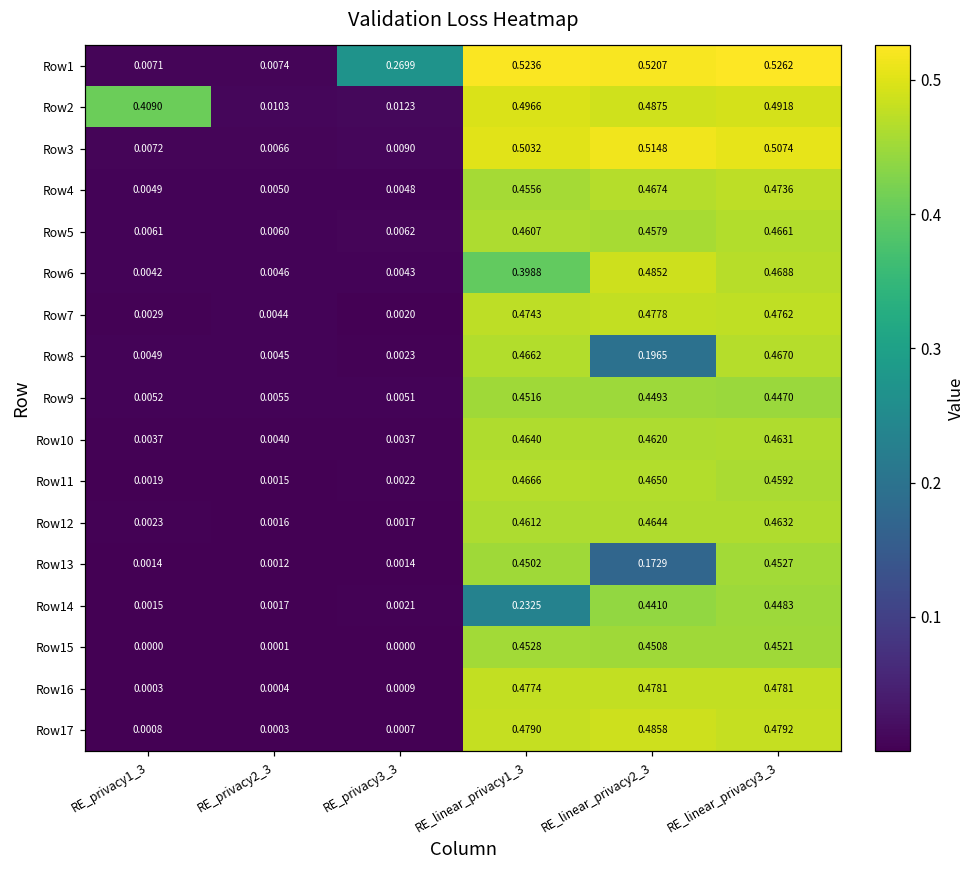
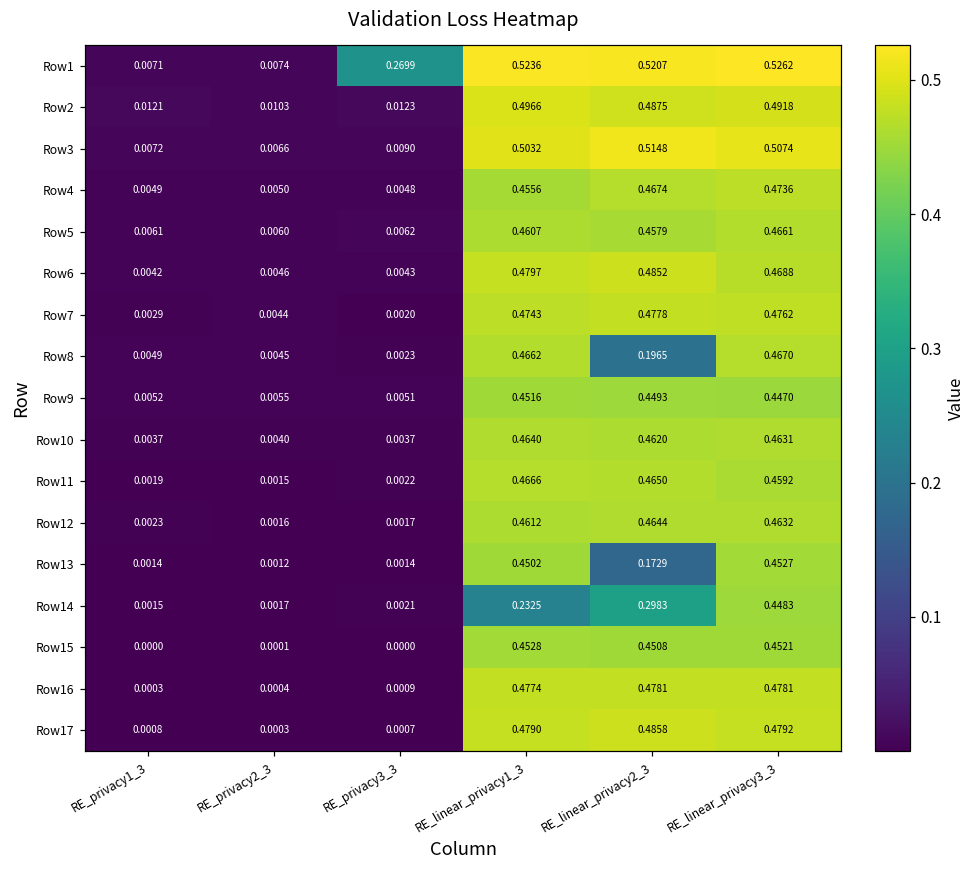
Row2, RE_privacy1_3: 0.4090 -> 0.0121
Row6, RE_linear_privacy1_3: 0.3988 -> 0.4797
Row14, RE_linear_privacy2_3: 0.4410 -> 0.2983
